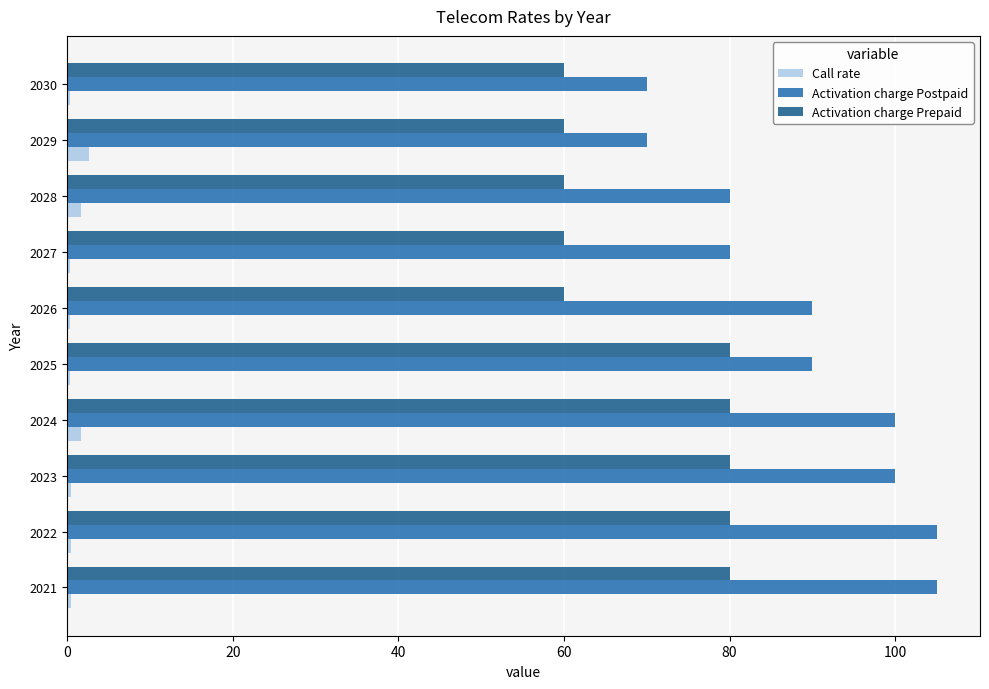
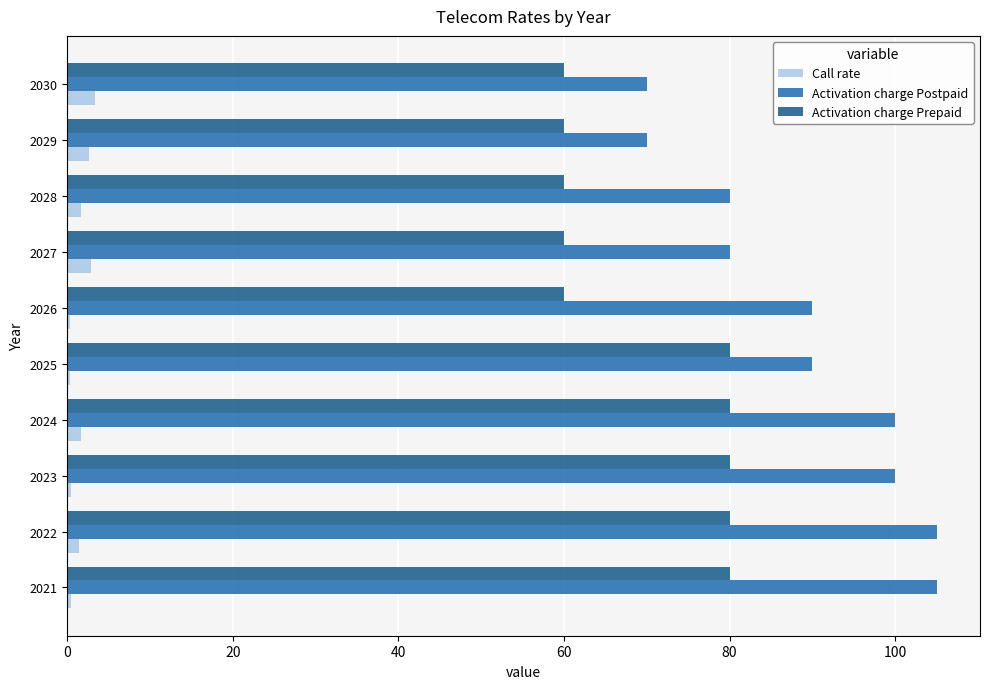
Call rate, 2030: 0 -> 3
Call rate, 2027: 0 -> 3
Call rate, 2022: 0 -> 1
